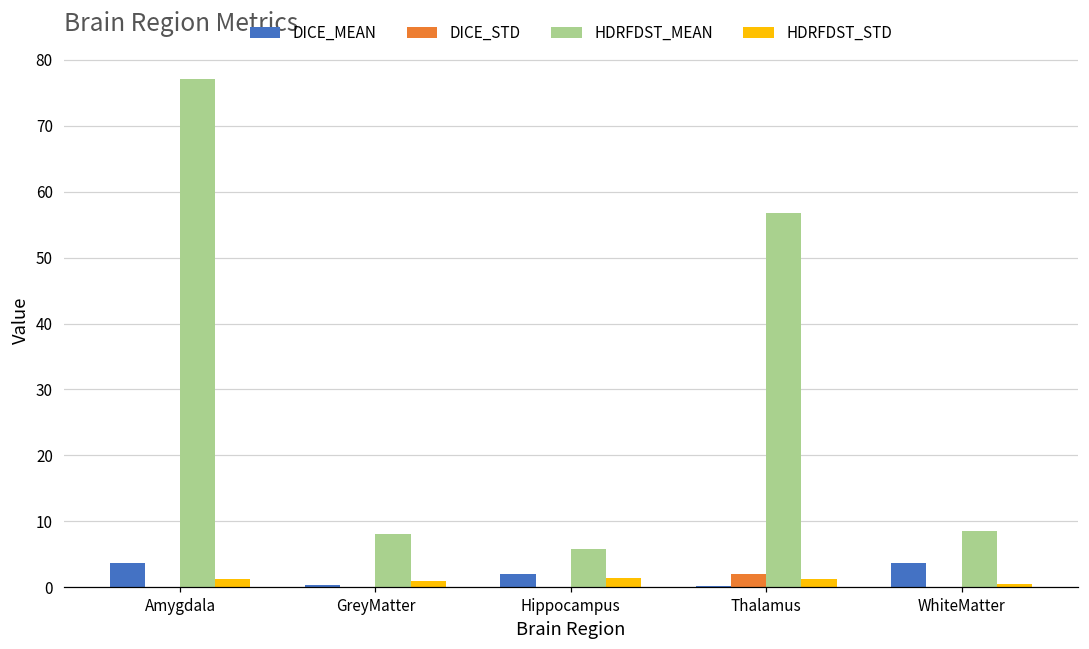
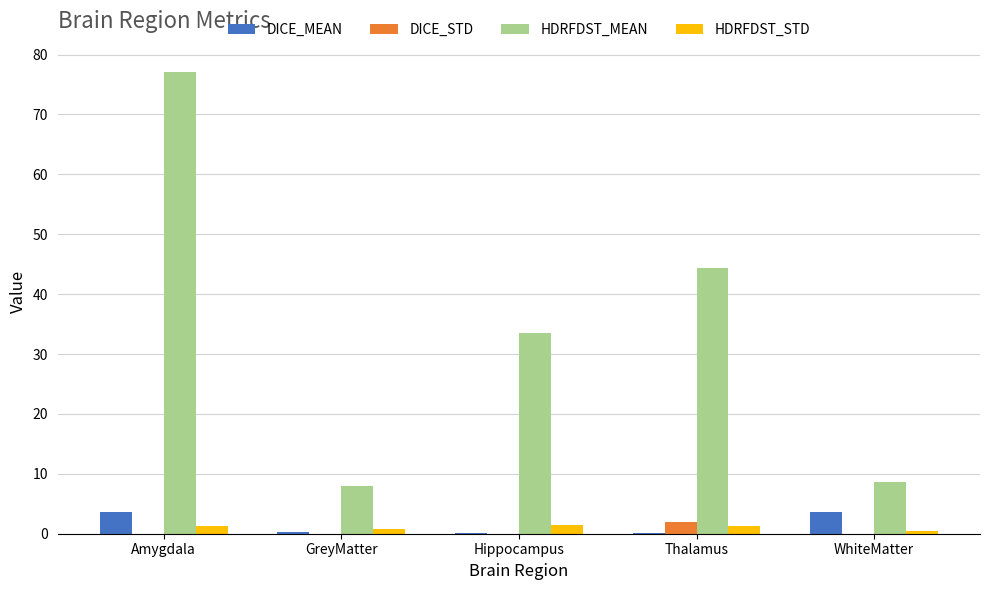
DICE_MEAN, Hippocampus: 2 -> 0
HDRFDST_MEAN, Hippocampus: 6 -> 34
HDRFDST_MEAN, Thalamus: 57 -> 44
